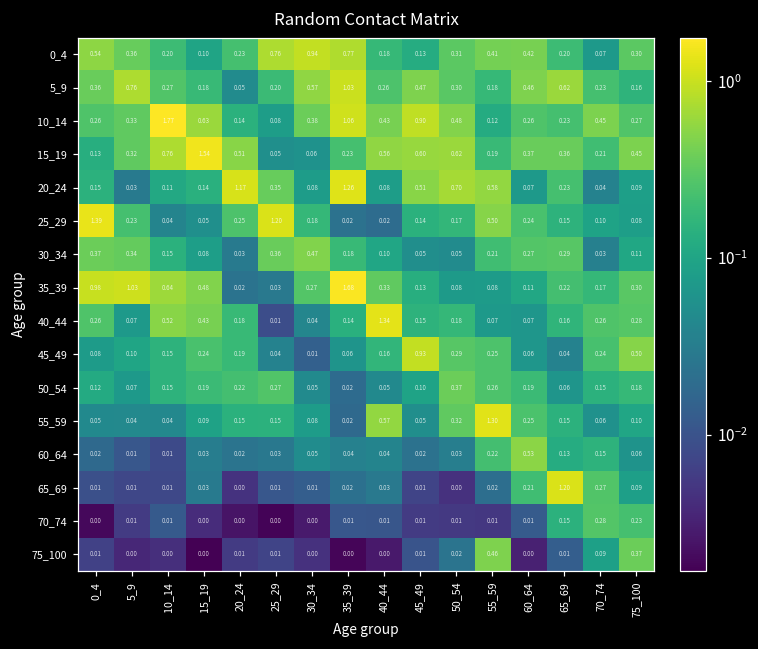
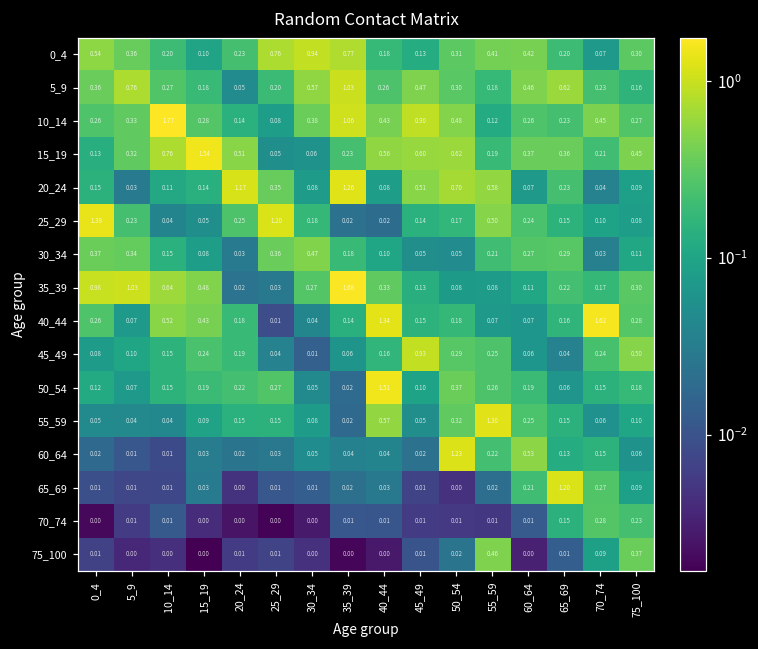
10_14, 15_19: 0.63 -> 0.28
40_44, 70_74: 0.26 -> 1.62
50_54, 40_44: 0.05 -> 1.51
60_64, 50_54: 0.03 -> 1.23
